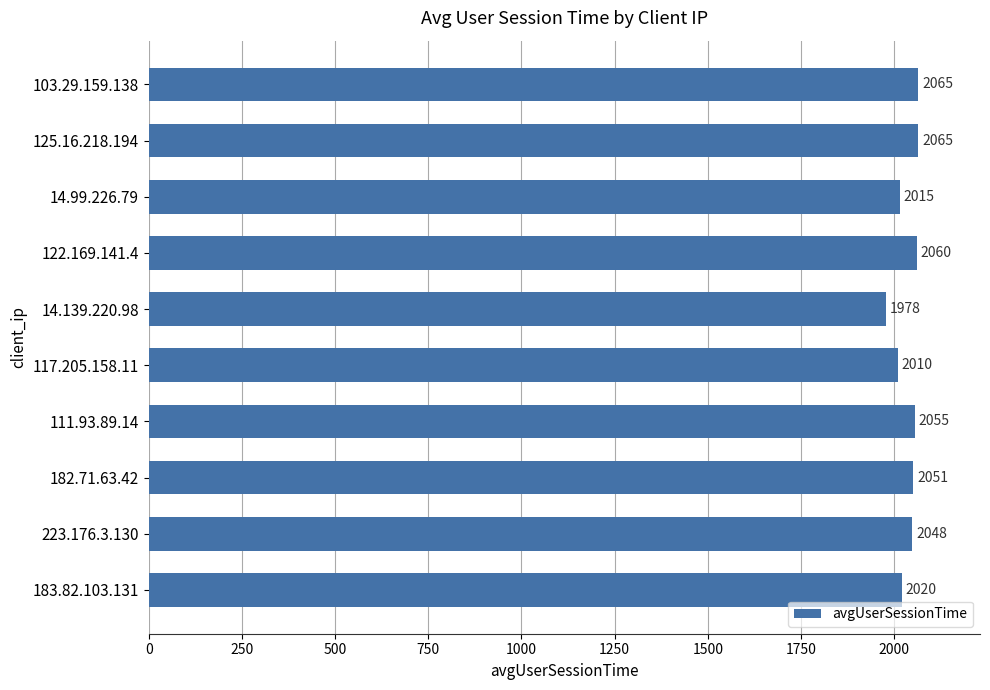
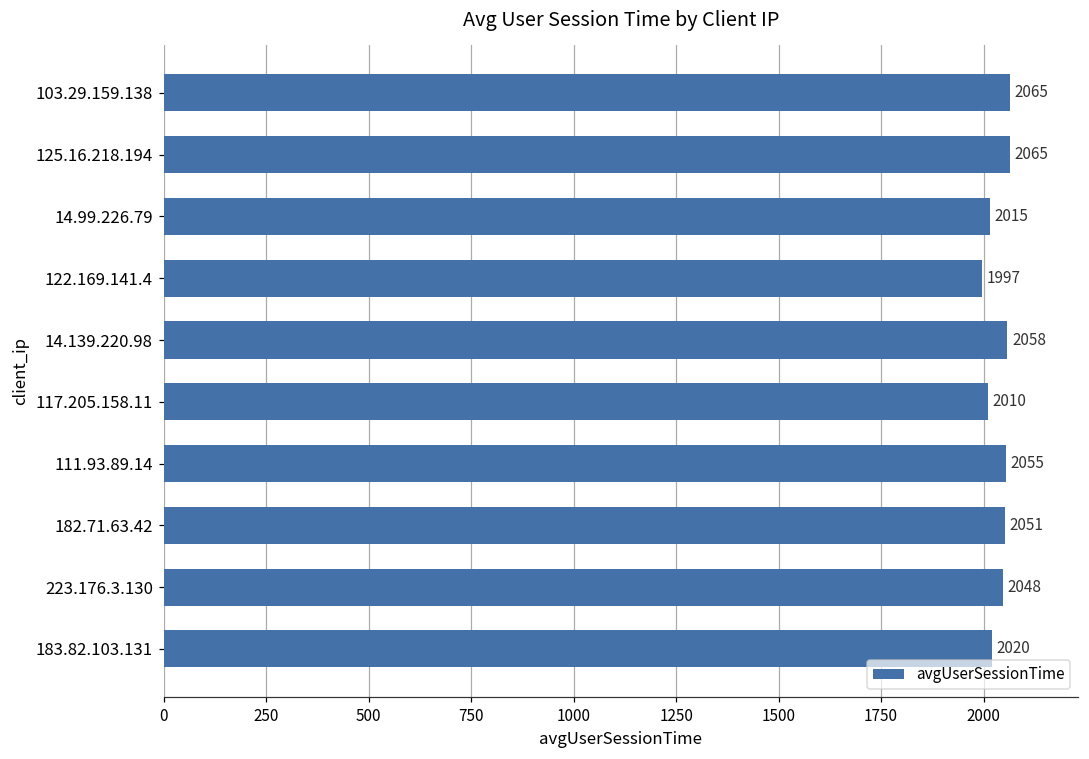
122.169.141.4: 2060 -> 1997
14.139.220.98: 1978 -> 2058
